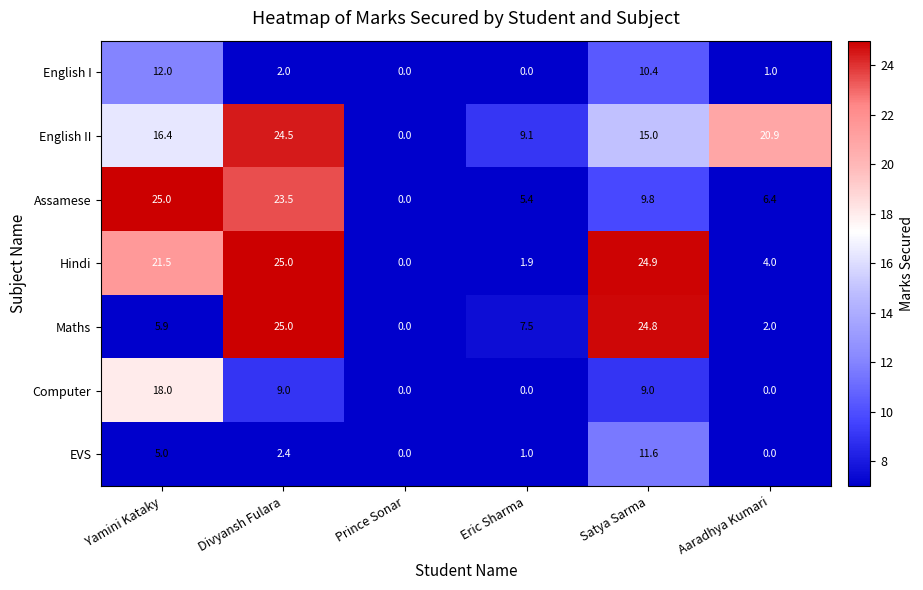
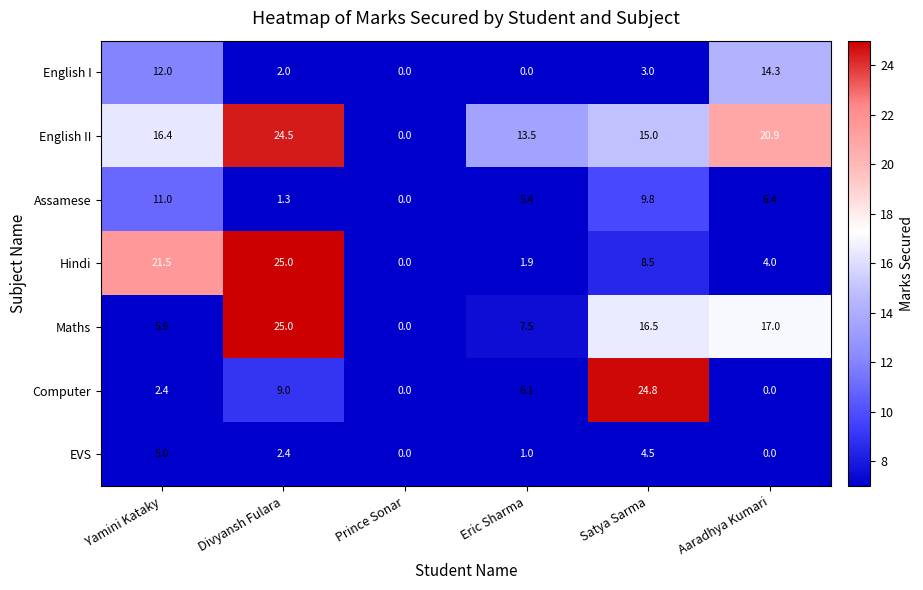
English I, Satya Sarma: 10.4 -> 3.0
English I, Aaradhya Kumari: 1.0 -> 14.3
English II, Eric Sharma: 9.1 -> 13.5
Assamese, Yamini Kataky: 25.0 -> 11.0
Assamese, Divyansh Fulara: 23.5 -> 1.3
Hindi, Satya Sarma: 24.9 -> 8.5
Maths, Satya Sarma: 24.8 -> 16.5
Maths, Aaradhya Kumari: 2.0 -> 17.0
Computer, Yamini Kataky: 18.0 -> 2.4
Computer, Eric Sharma: 0.0 -> 6.1
Computer, Satya Sarma: 9.0 -> 24.8
EVS, Satya Sarma: 11.6 -> 4.5
